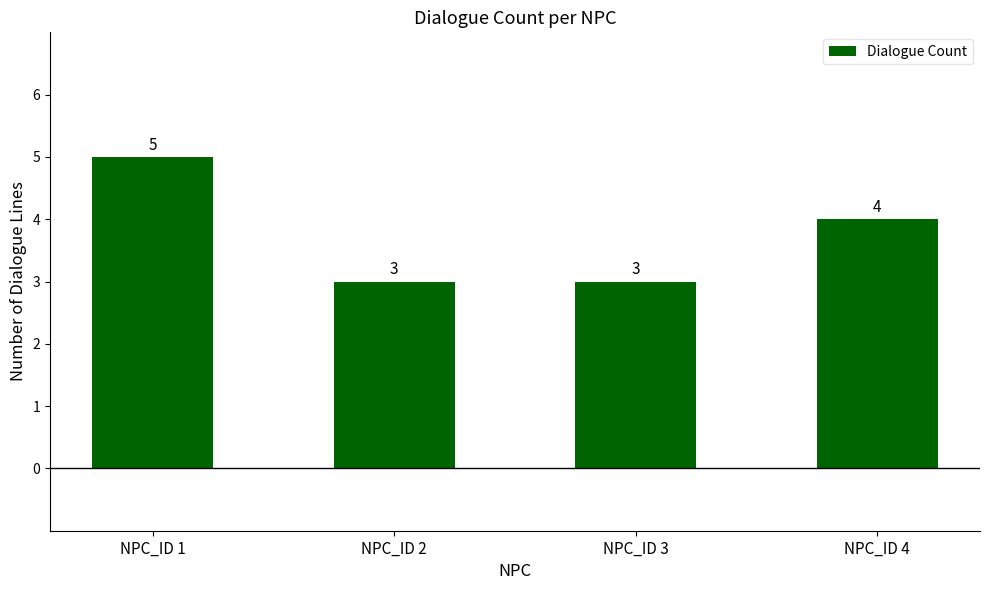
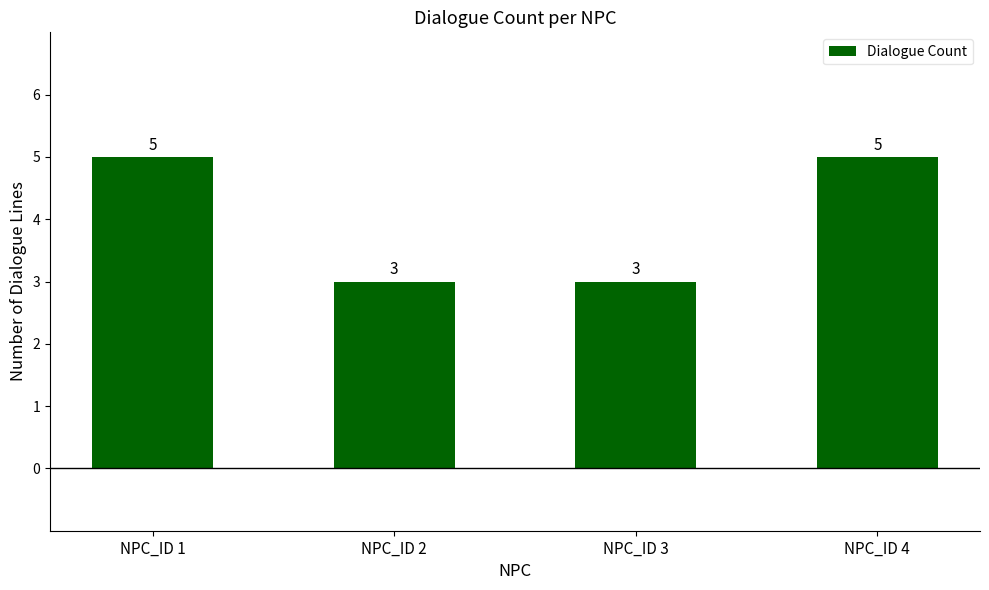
NPC_ID 4: 4 -> 5
